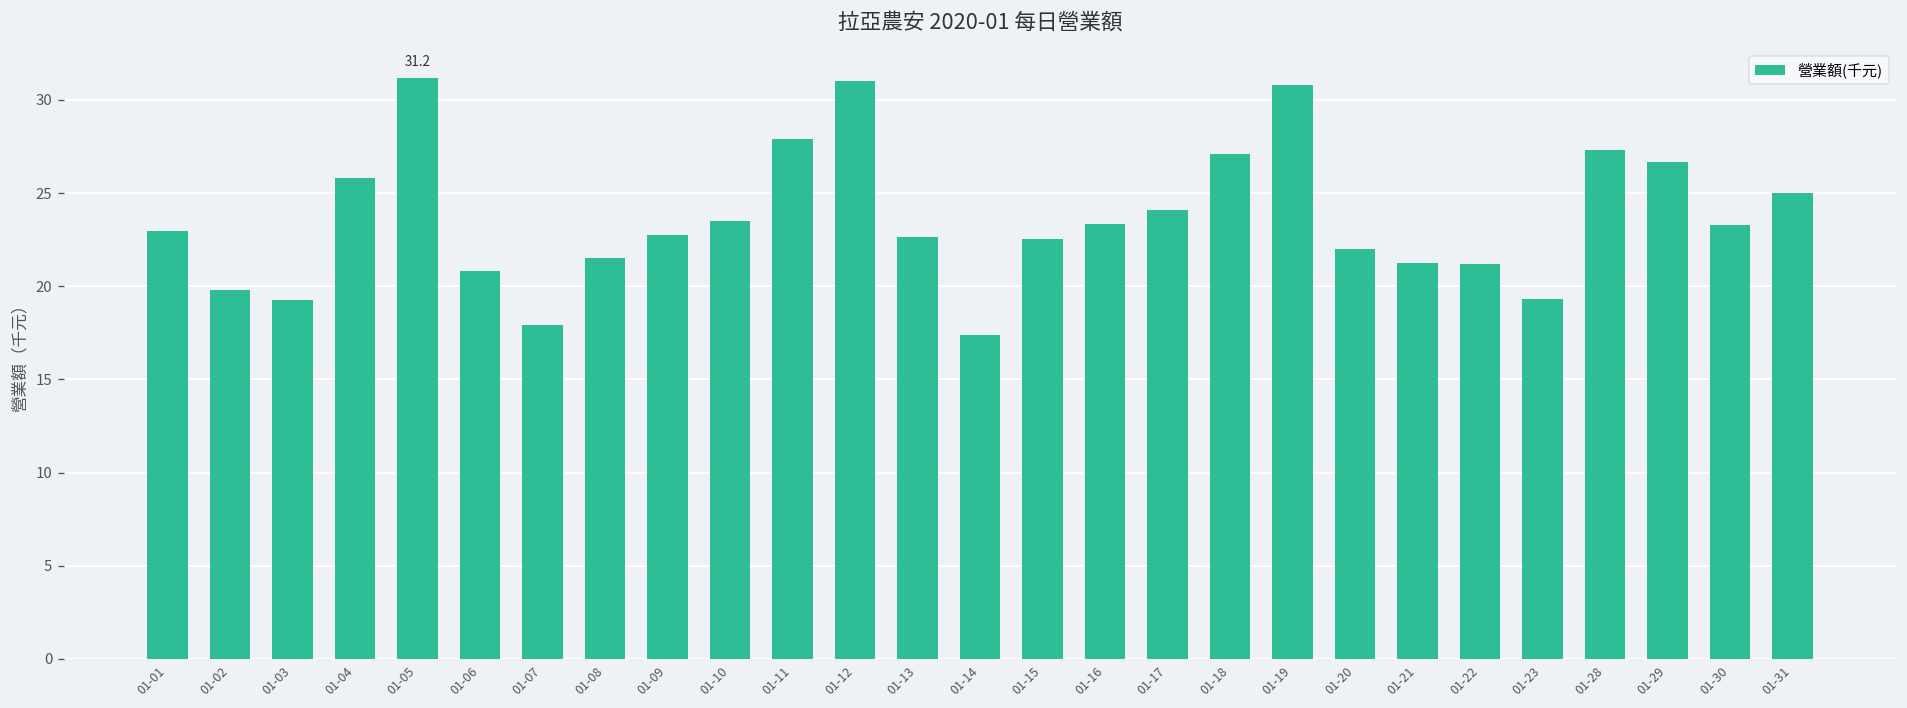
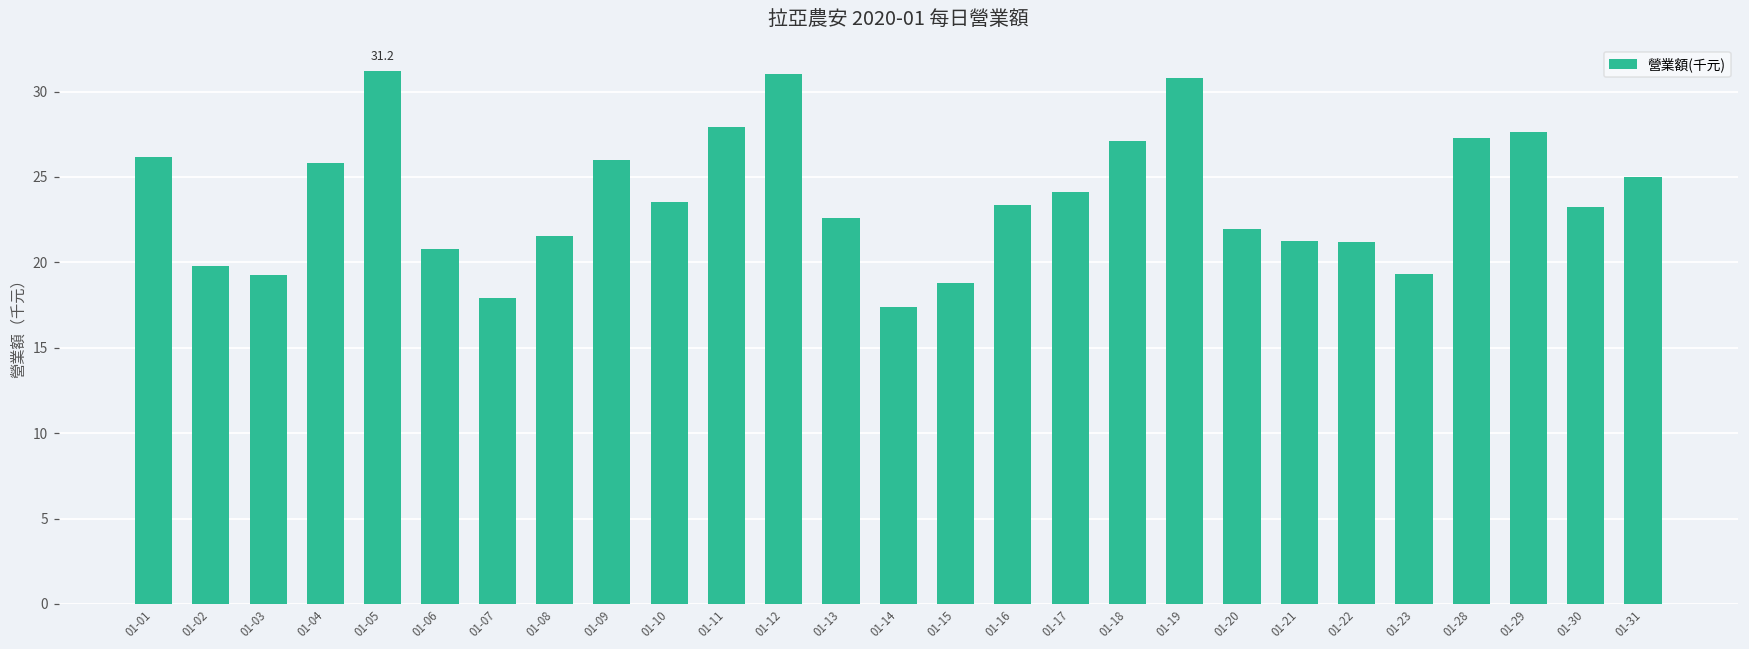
01-01: 23.0 -> 26.2
01-09: 22.7 -> 26.0
01-15: 22.5 -> 18.8
01-29: 26.7 -> 27.6
